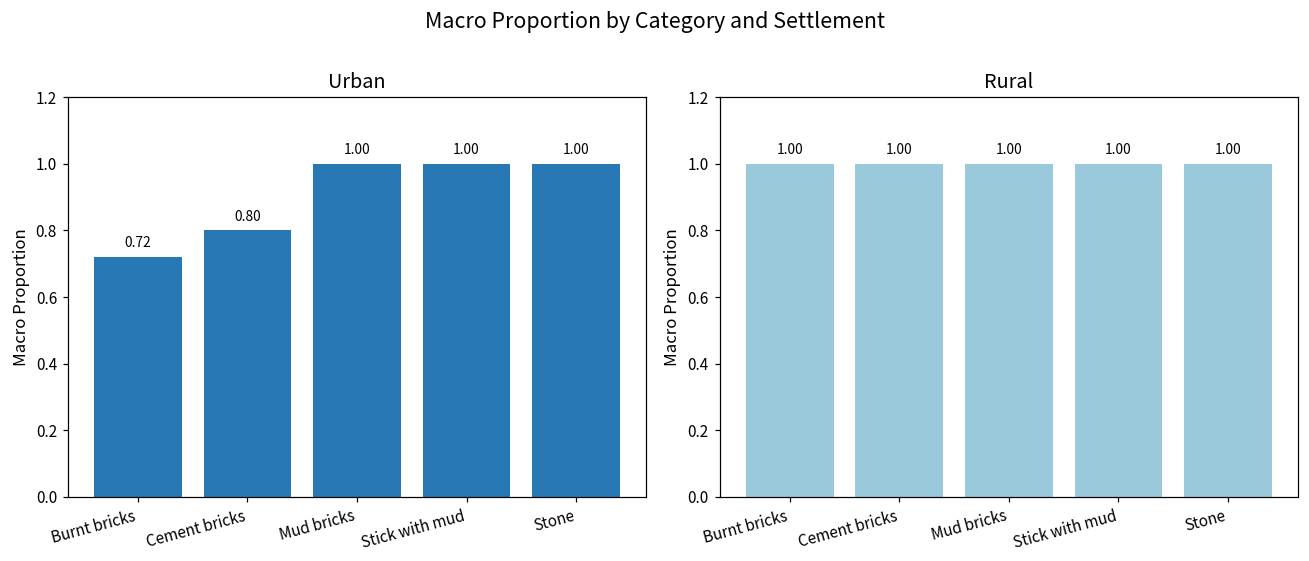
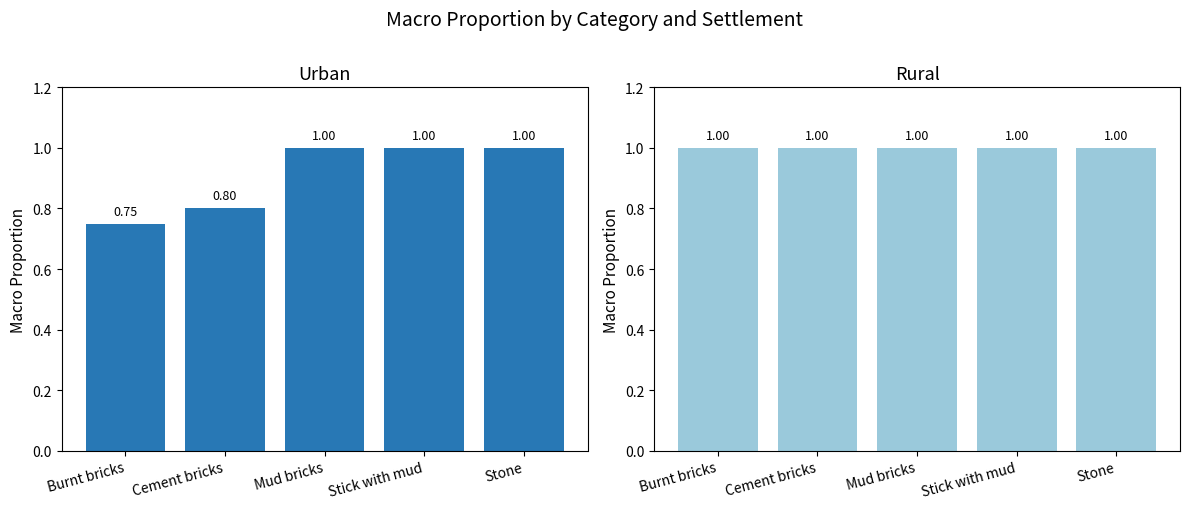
Urban, Burnt bricks: 0.72 -> 0.75
